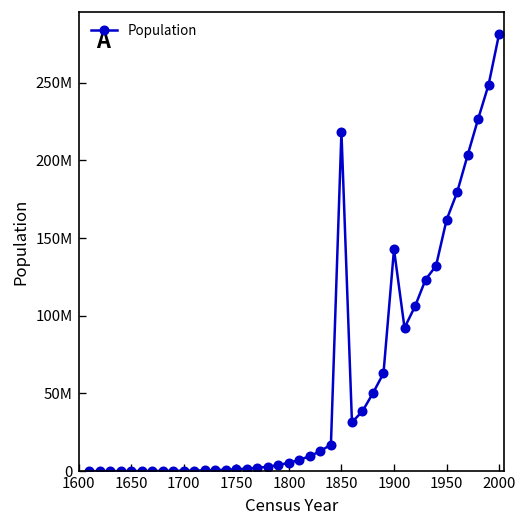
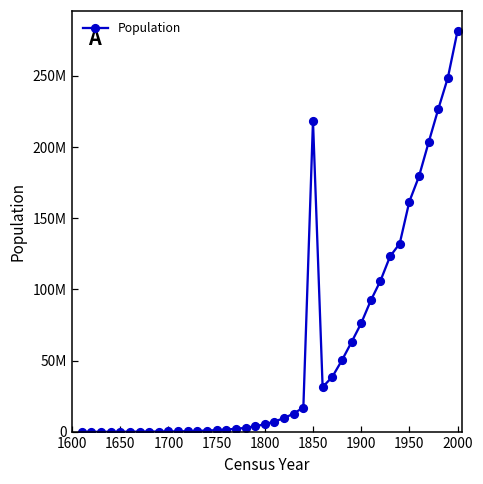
1900: 143000000 -> 76000000
